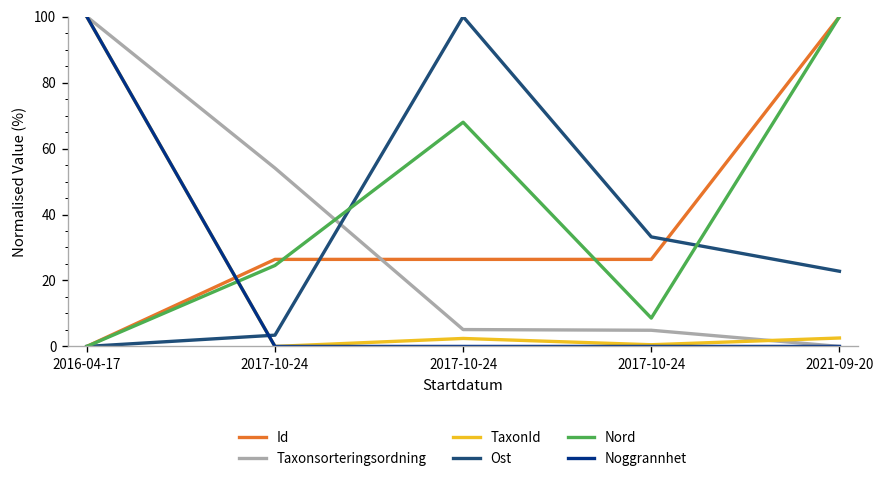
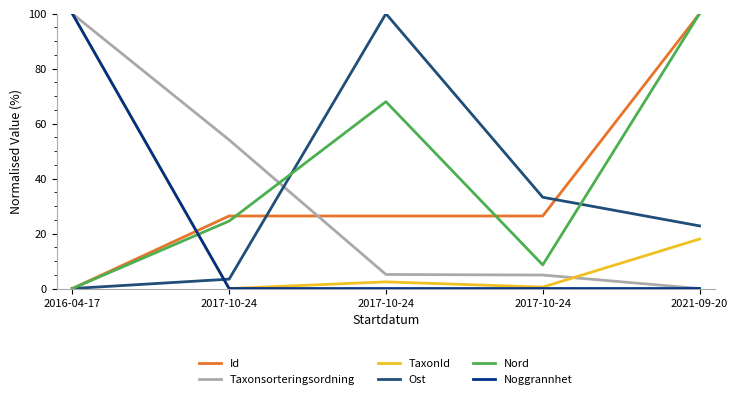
TaxonId, 2021-09-20: 3 -> 18
